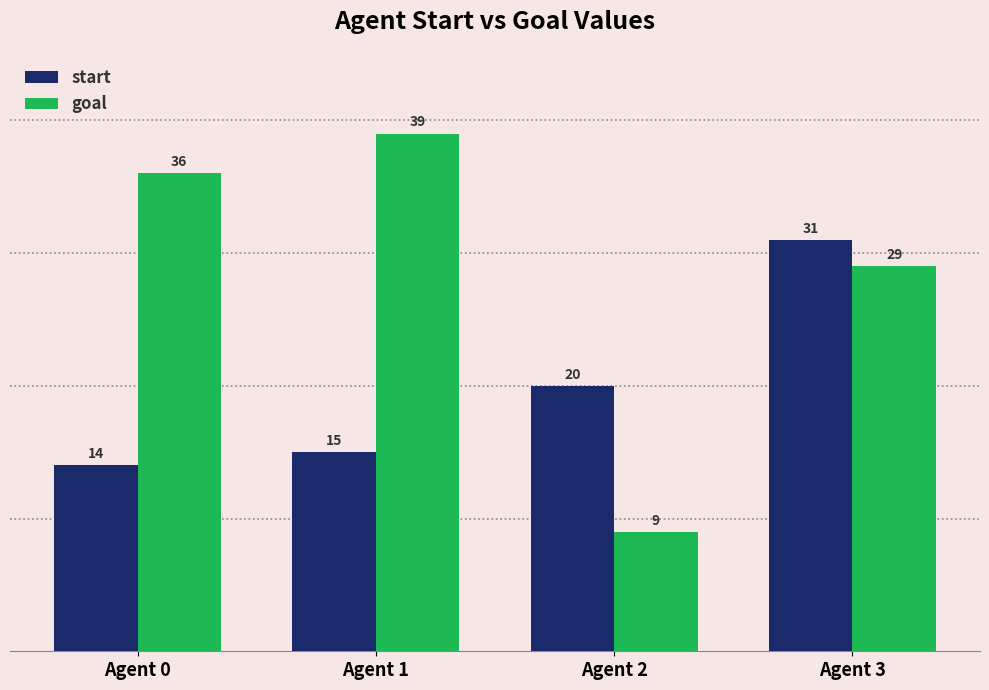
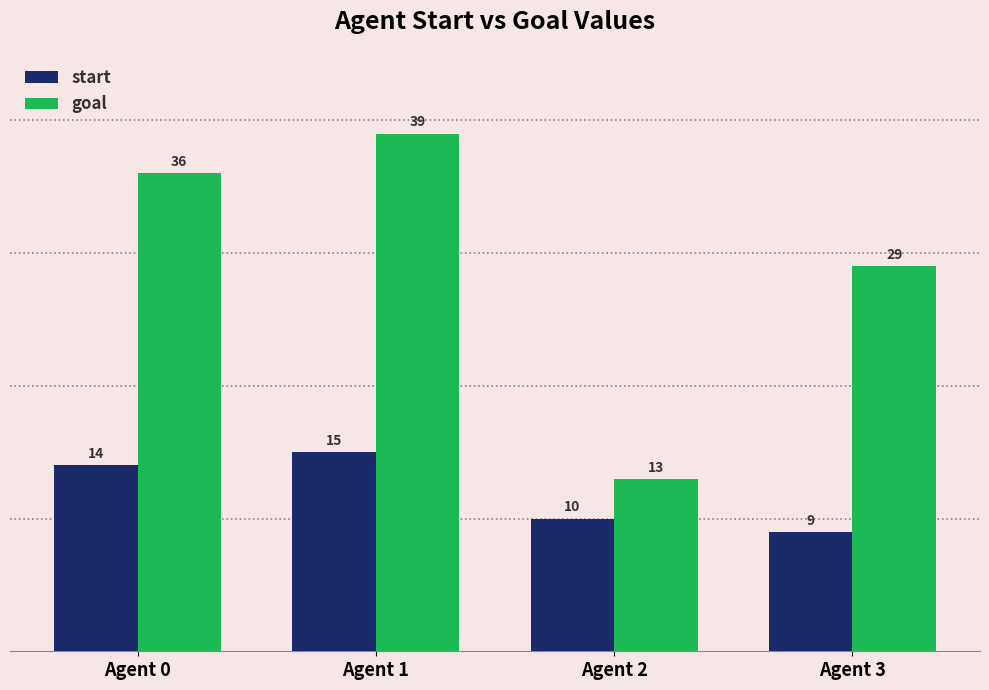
start, Agent 2: 20 -> 10
goal, Agent 2: 9 -> 13
start, Agent 3: 31 -> 9
